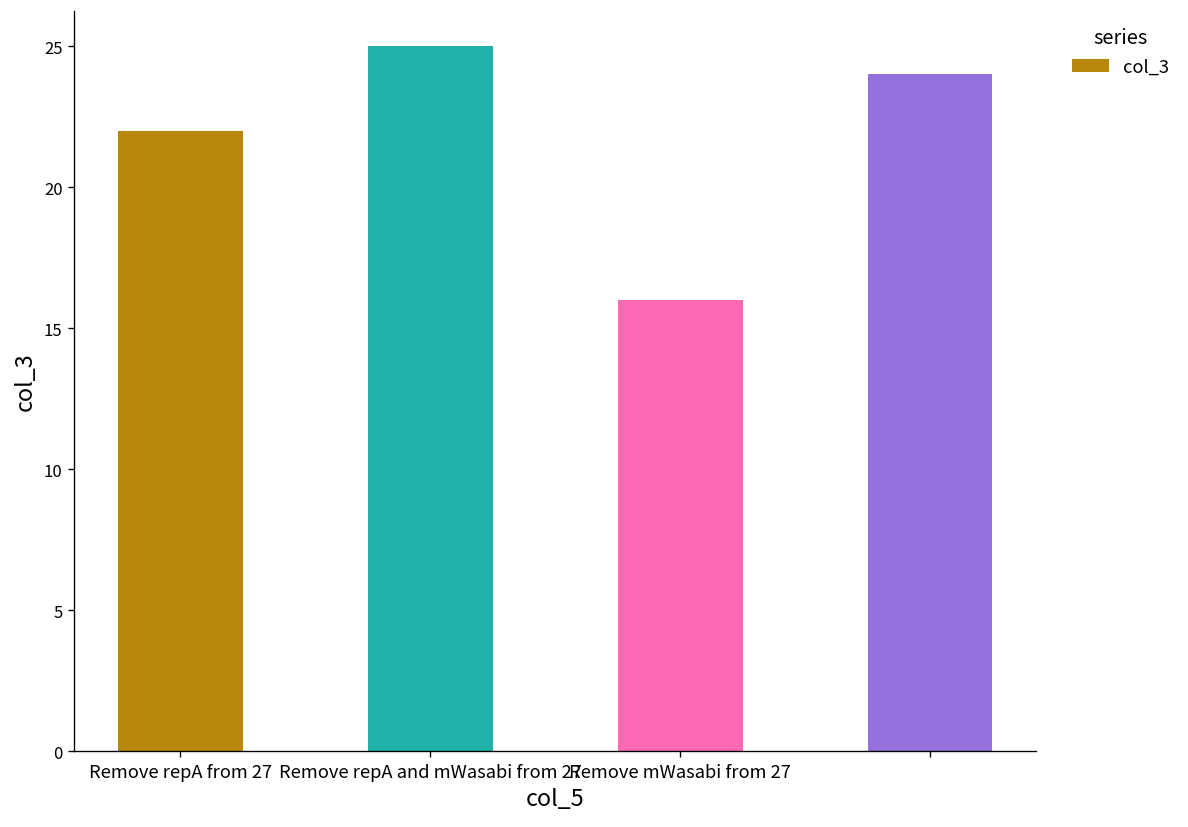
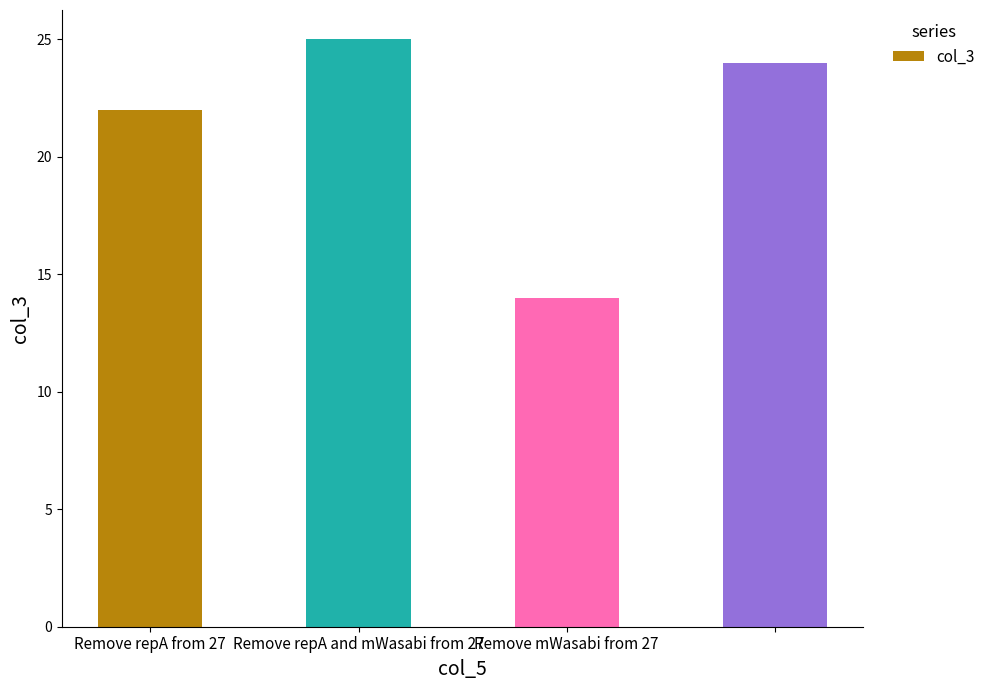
Remove mWasabi from 27: 16 -> 14
